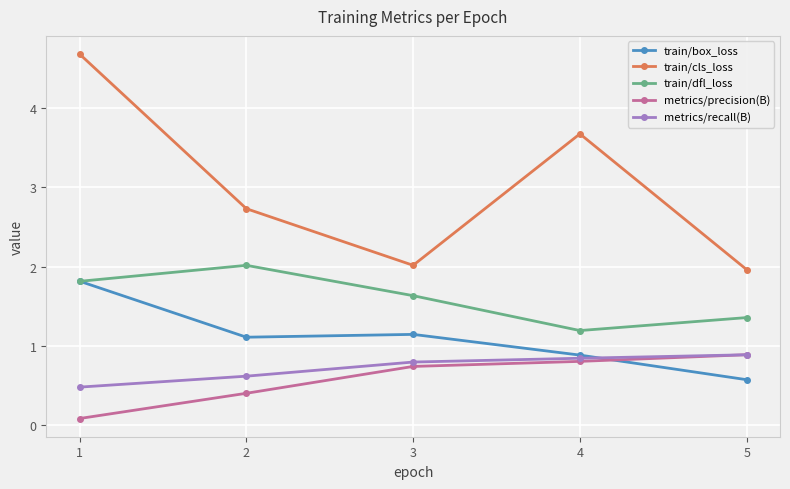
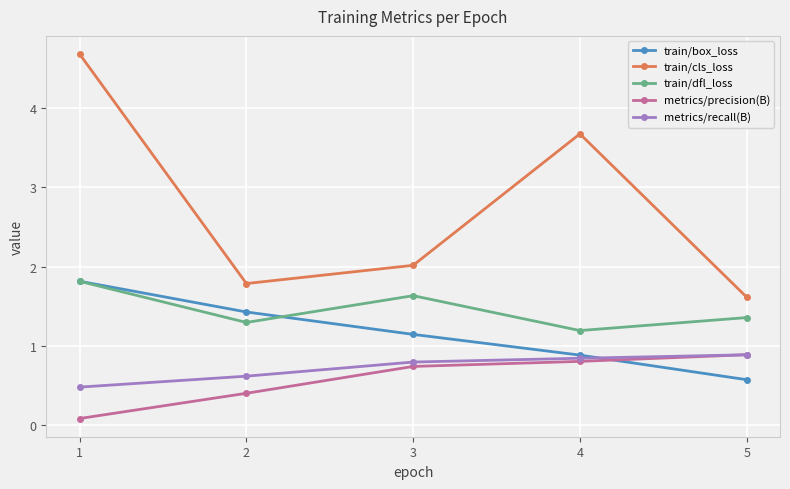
train/box_loss, 2: 1.1 -> 1.4
train/cls_loss, 2: 2.7 -> 1.8
train/dfl_loss, 2: 2.0 -> 1.3
train/cls_loss, 5: 2.0 -> 1.6
